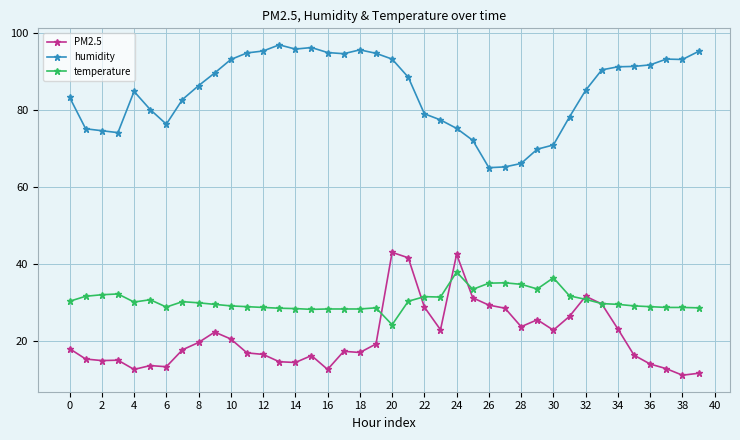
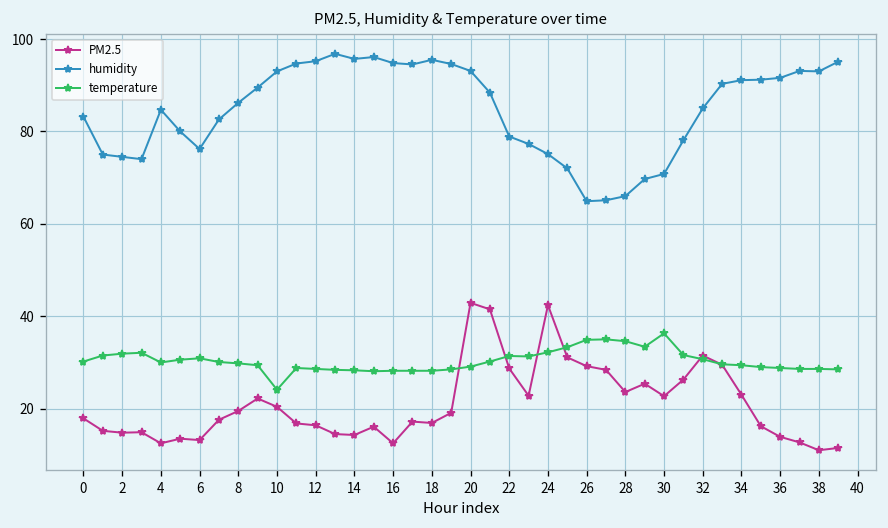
temperature, 6: 29 -> 31
temperature, 10: 29 -> 24
temperature, 20: 24 -> 29
temperature, 24: 38 -> 32
